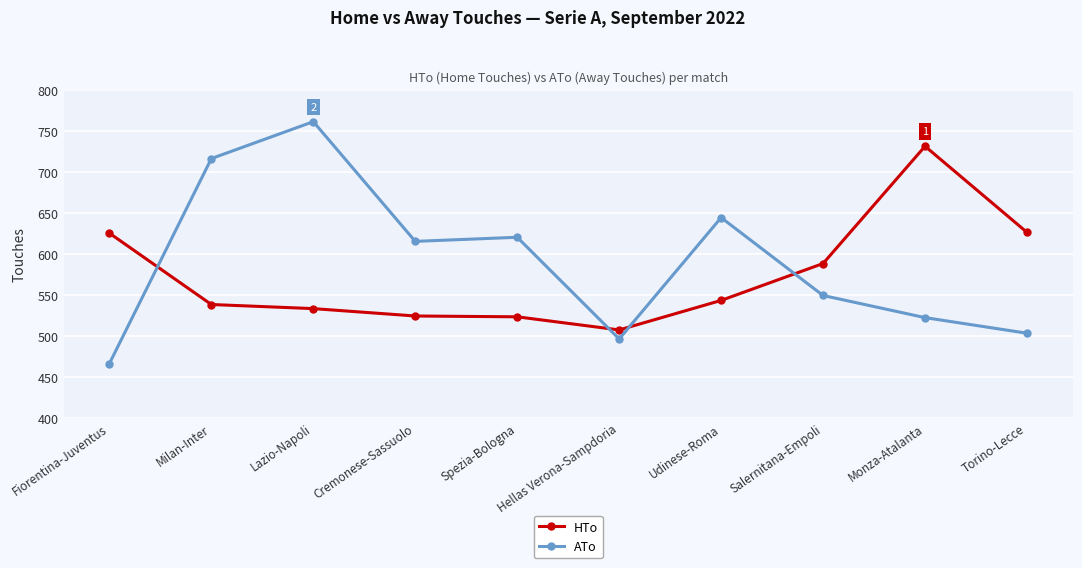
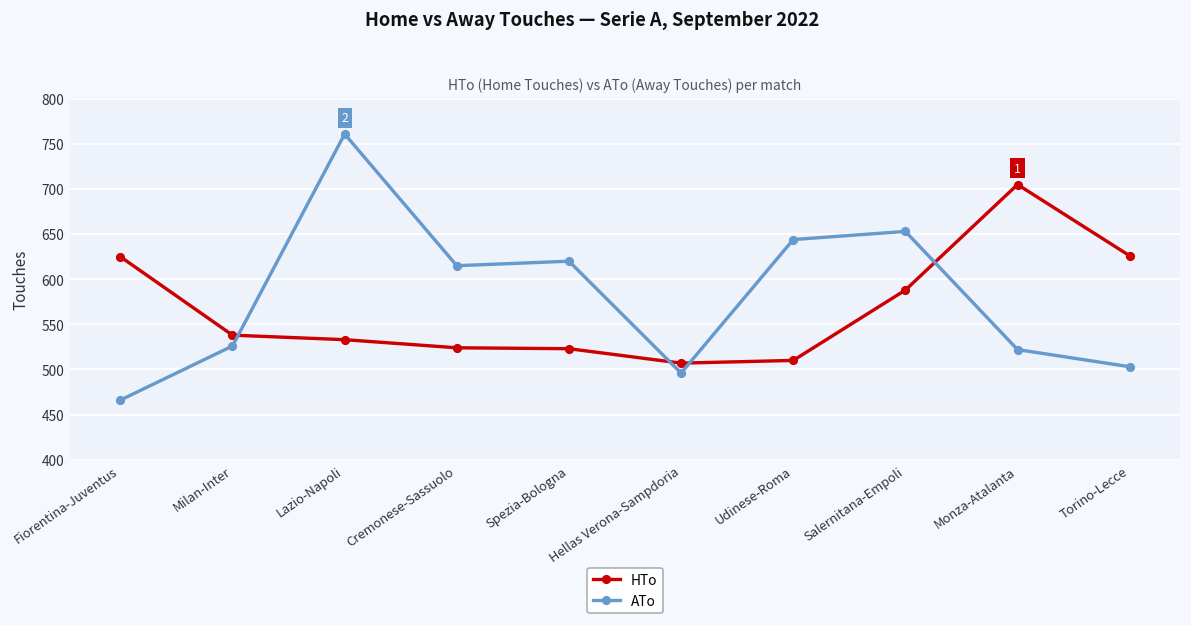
ATo, Milan-Inter: 720 -> 530
HTo, Udinese-Roma: 540 -> 510
ATo, Salernitana-Empoli: 550 -> 650
HTo, Monza-Atalanta: 730 -> 710
